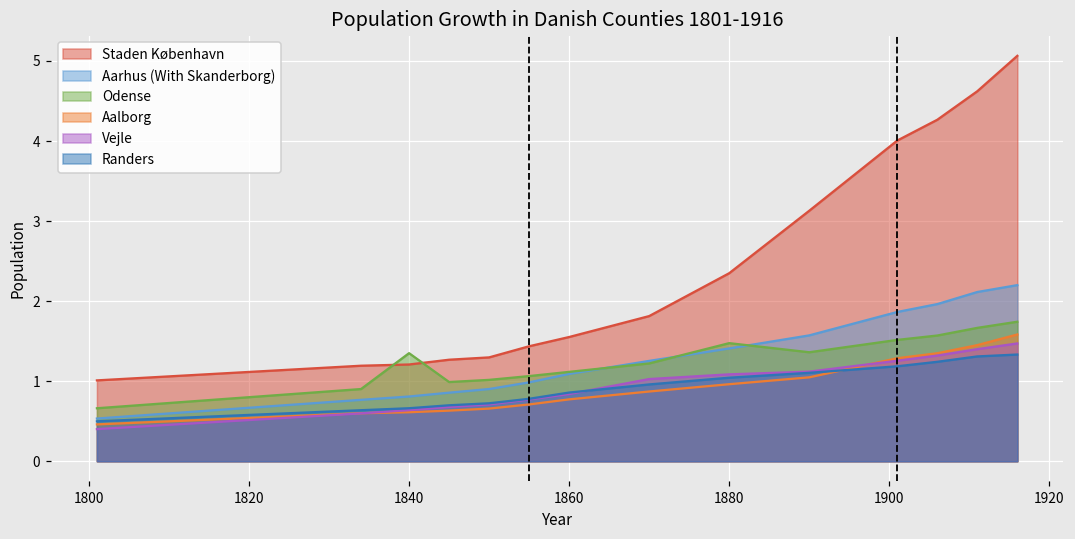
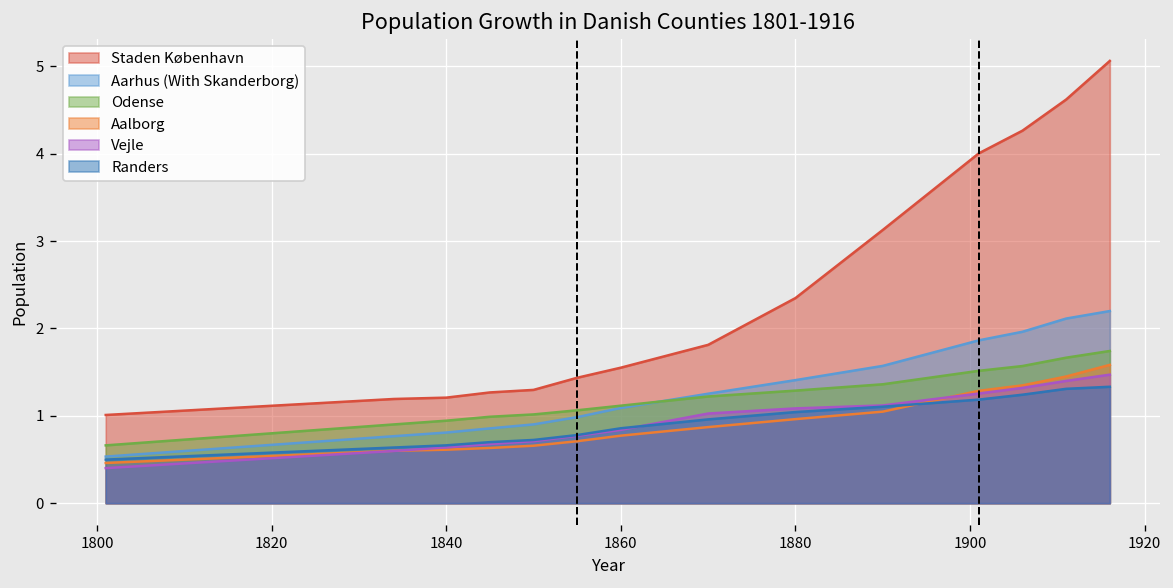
Odense, 1840: 1.3 -> 0.9
Odense, 1880: 1.5 -> 1.3
